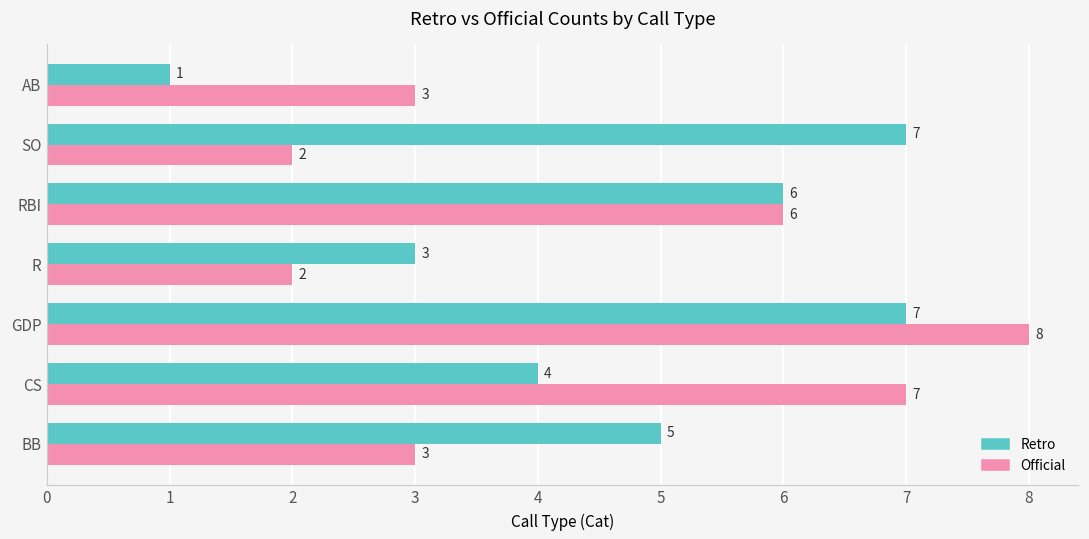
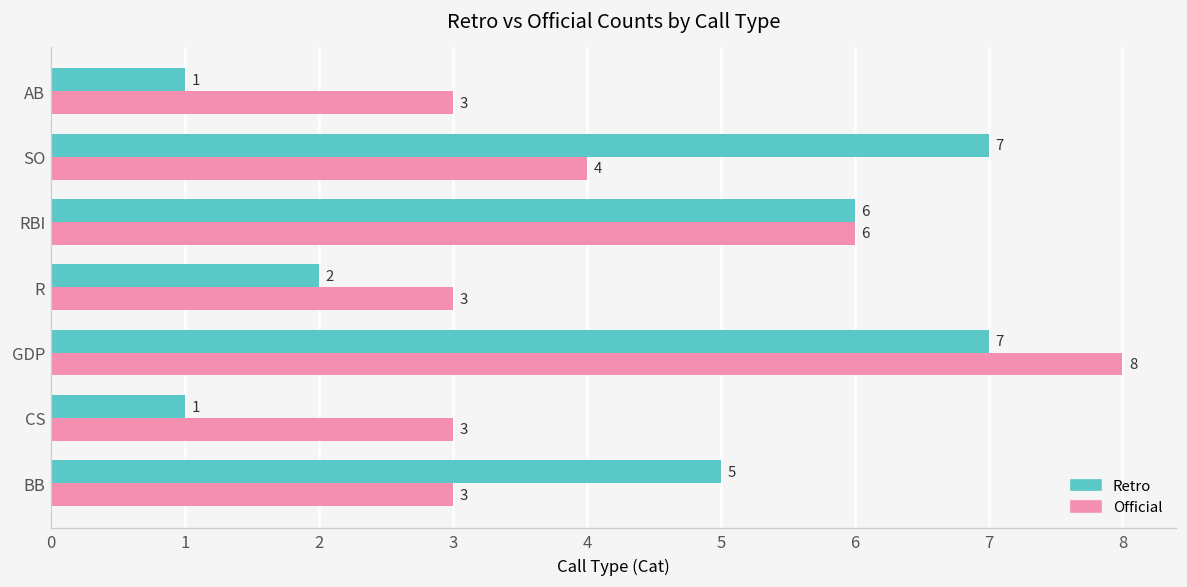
Official, SO: 2 -> 4
Retro, R: 3 -> 2
Official, R: 2 -> 3
Retro, CS: 4 -> 1
Official, CS: 7 -> 3
